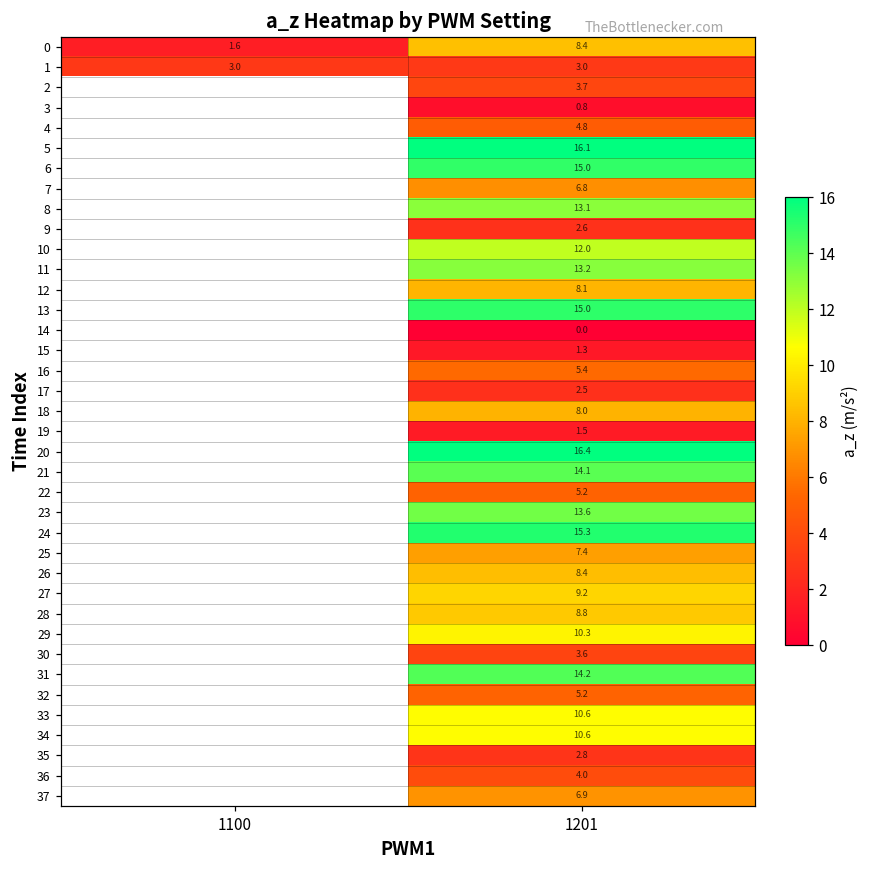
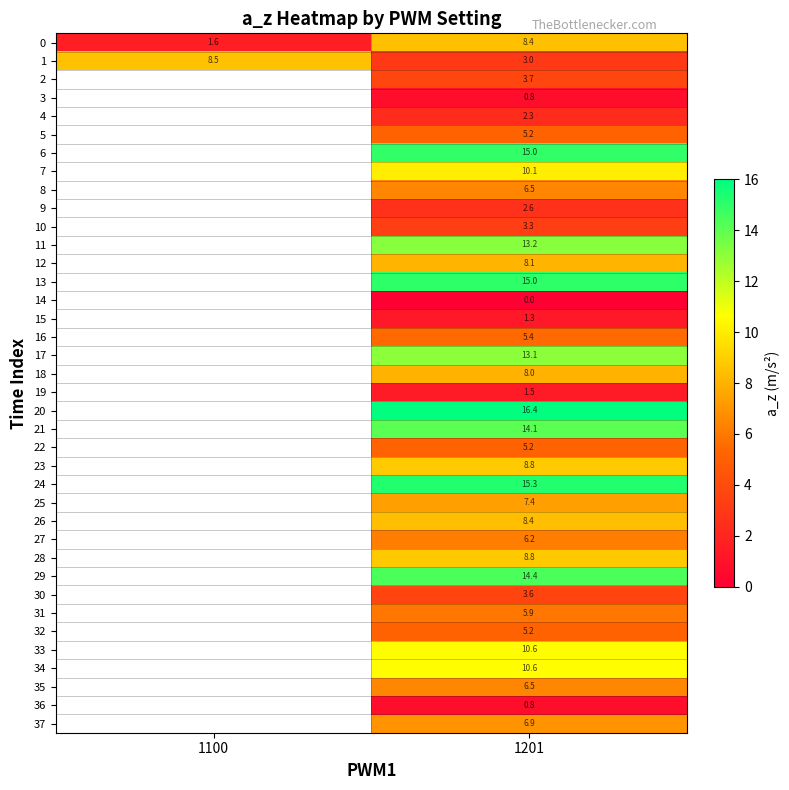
1, 1100: 3.0 -> 8.5
4, 1201: 4.8 -> 2.3
5, 1201: 16.1 -> 5.2
7, 1201: 6.8 -> 10.1
8, 1201: 13.1 -> 6.5
10, 1201: 12.0 -> 3.3
17, 1201: 2.5 -> 13.1
23, 1201: 13.6 -> 8.8
27, 1201: 9.2 -> 6.2
29, 1201: 10.3 -> 14.4
31, 1201: 14.2 -> 5.9
35, 1201: 2.8 -> 6.5
36, 1201: 4.0 -> 0.8
